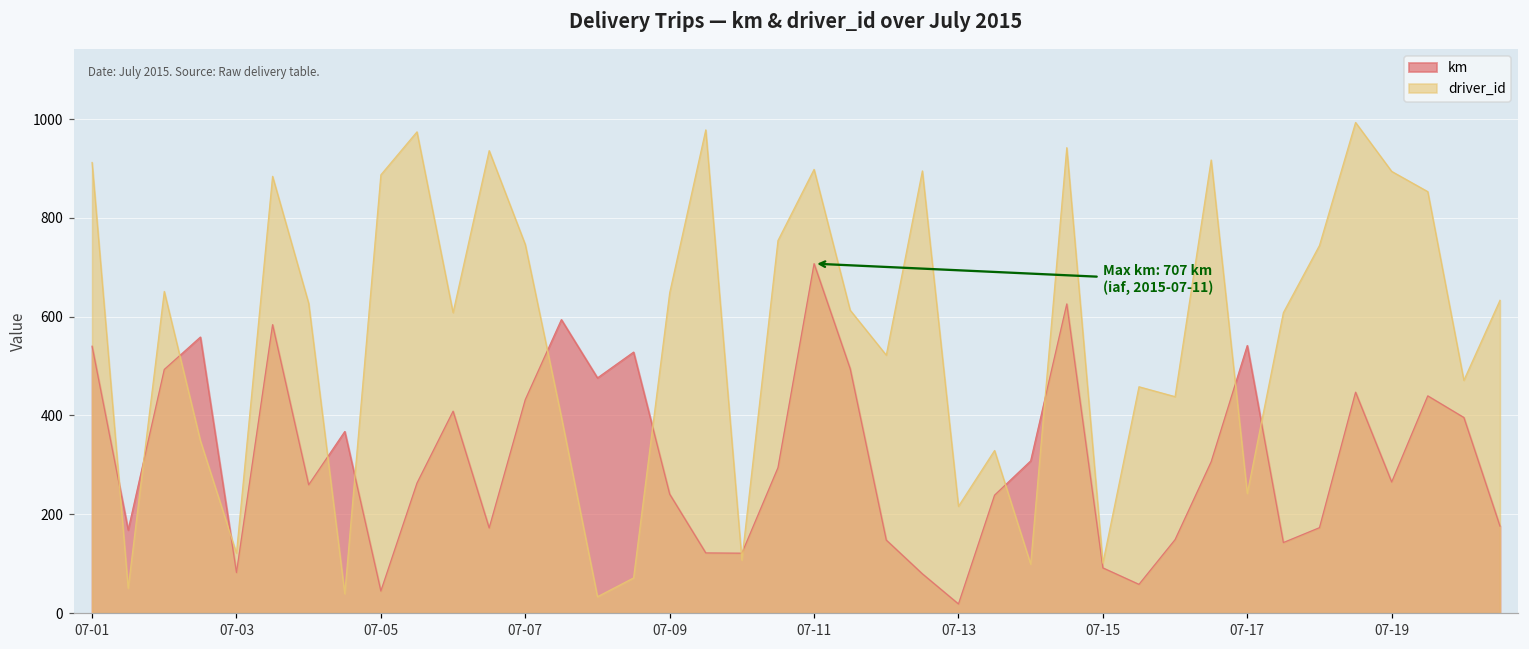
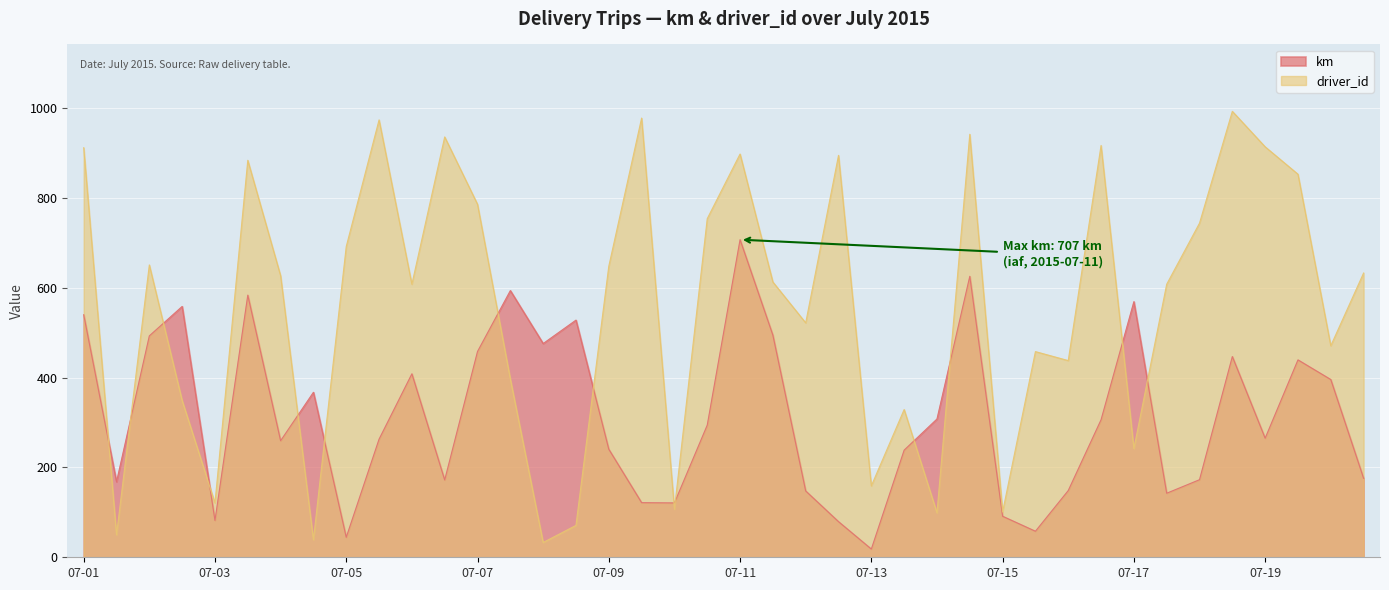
driver_id, 07-05: 890 -> 690
km, 07-07: 430 -> 460
driver_id, 07-07: 750 -> 790
driver_id, 07-13: 220 -> 160
km, 07-17: 540 -> 570
driver_id, 07-19: 890 -> 910
